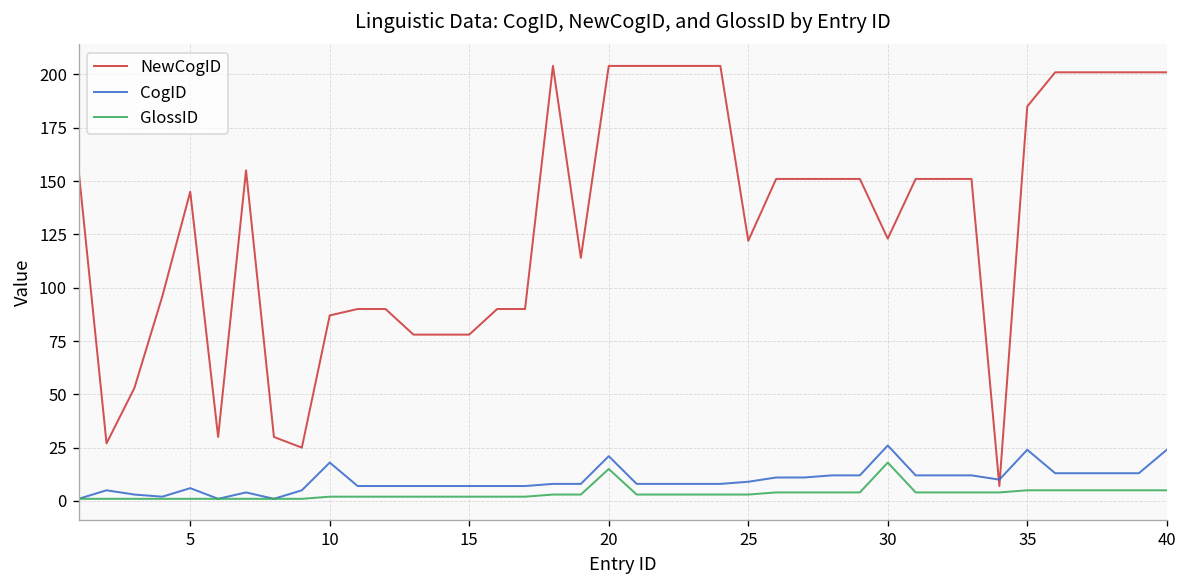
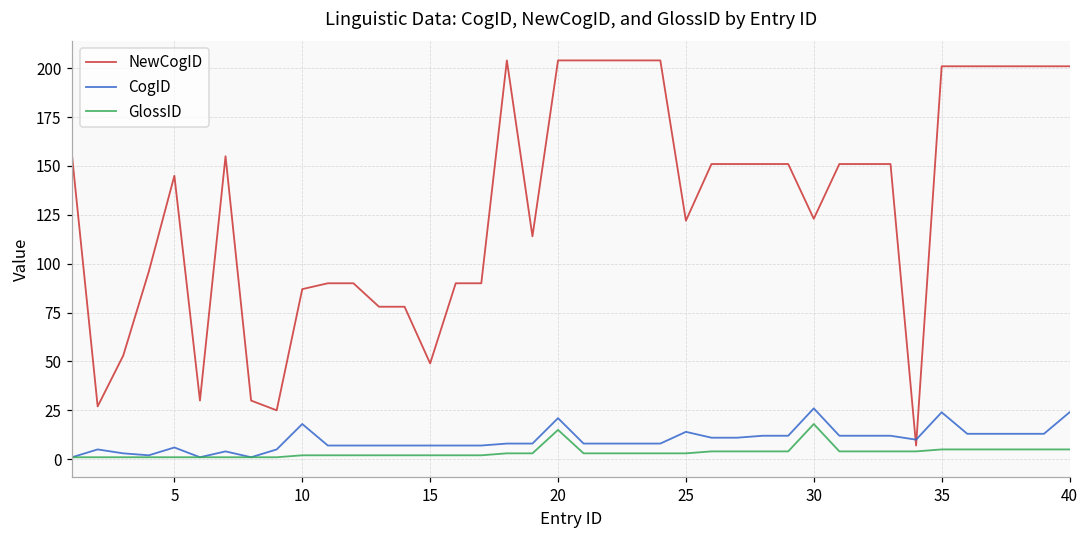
NewCogID, 15: 78 -> 49
CogID, 25: 9 -> 14
NewCogID, 35: 185 -> 201
